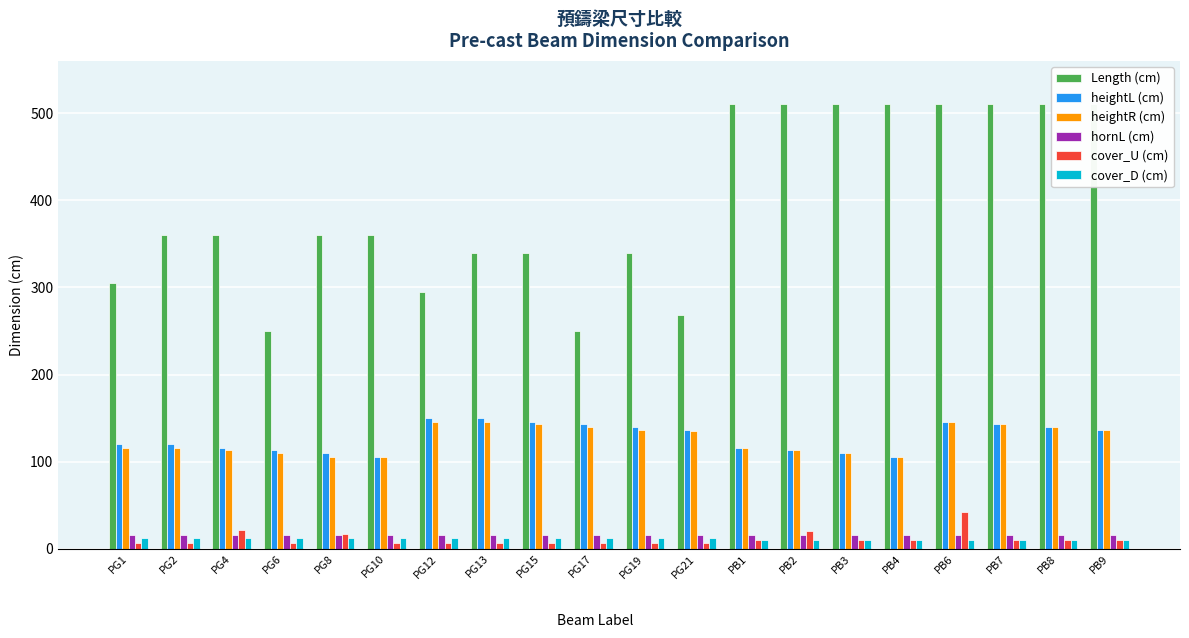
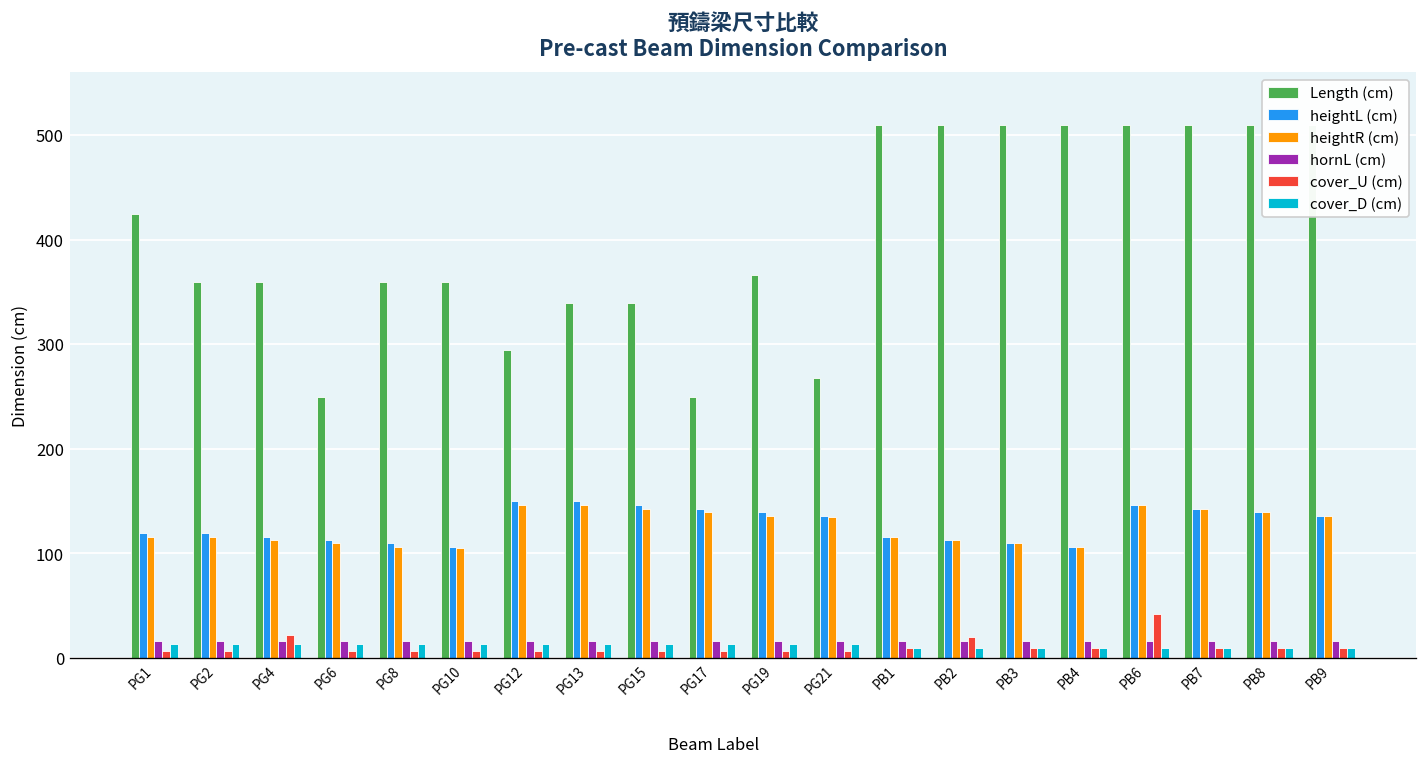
Length (cm), PG1: 310 -> 430
cover_U (cm), PG8: 20 -> 10
Length (cm), PG19: 340 -> 370
